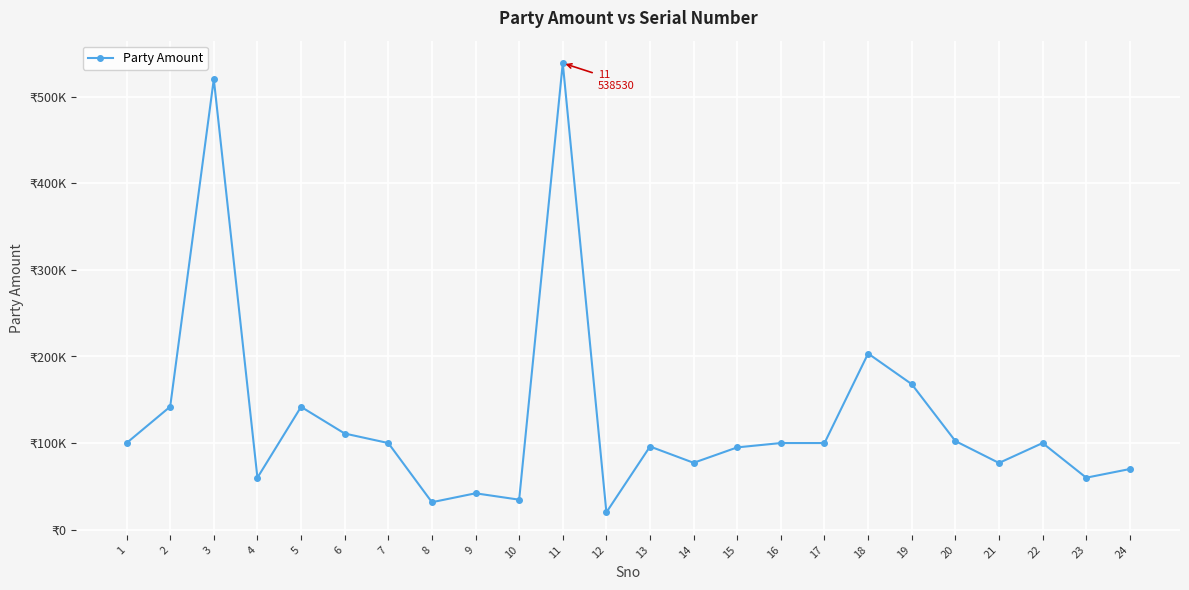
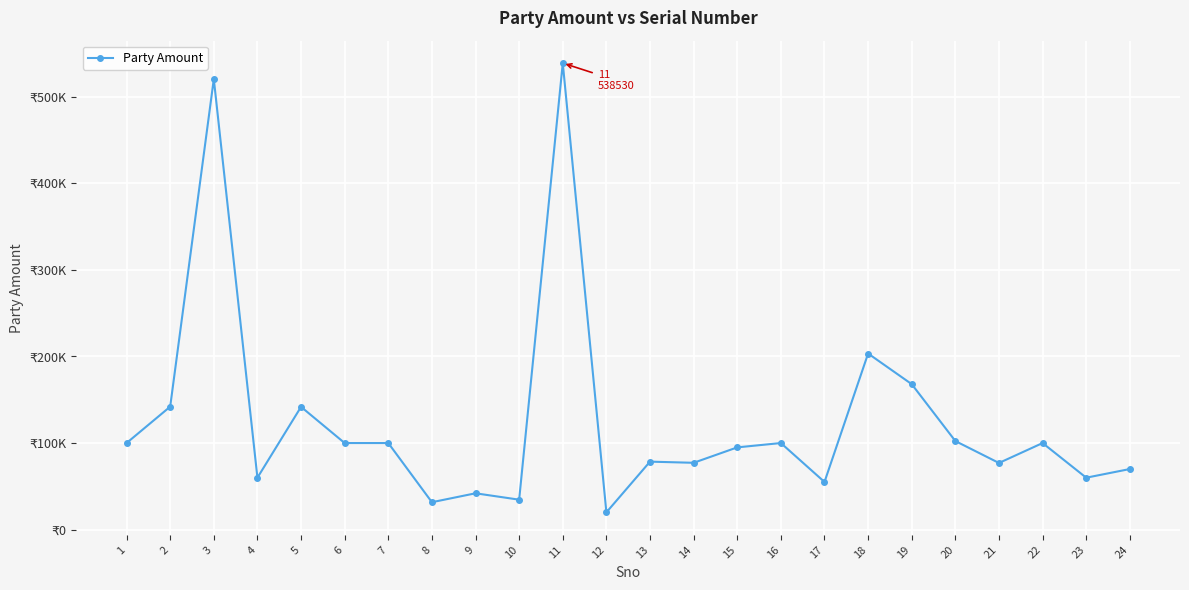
6: ₹110000 -> ₹100000
13: ₹100000 -> ₹80000
17: ₹100000 -> ₹60000
